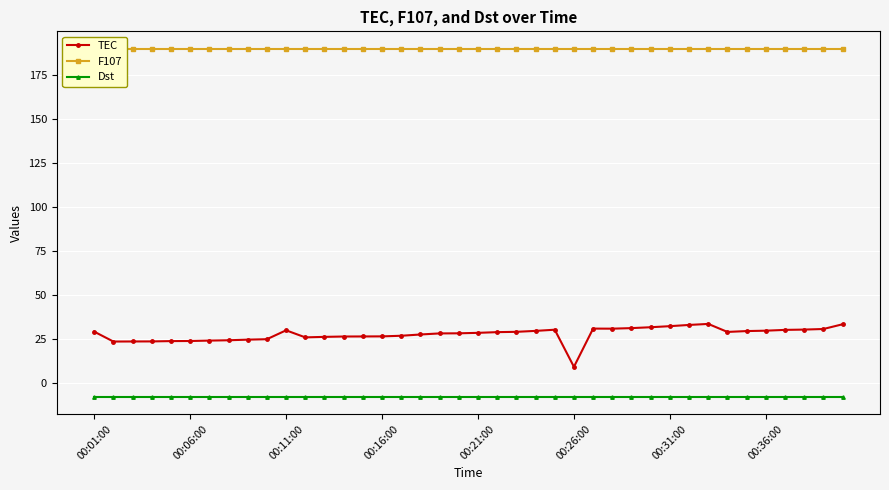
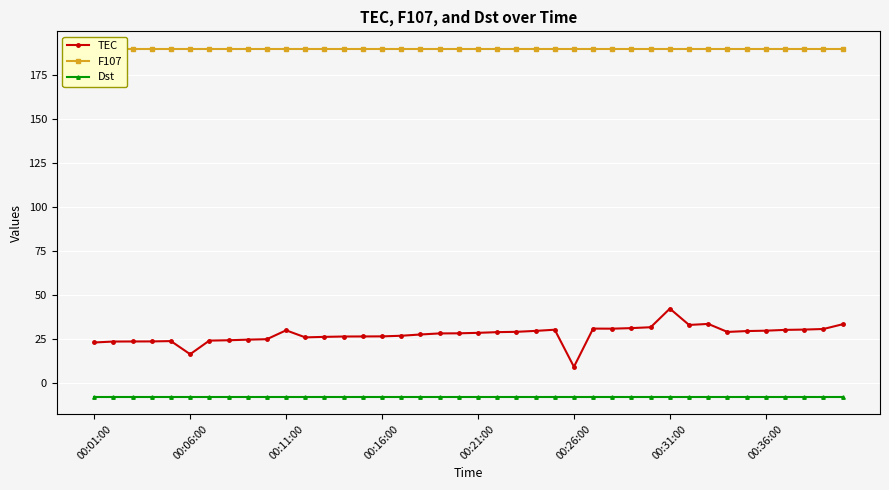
TEC, 00:01:00: 29 -> 23
TEC, 00:06:00: 24 -> 16
TEC, 00:31:00: 32 -> 42
